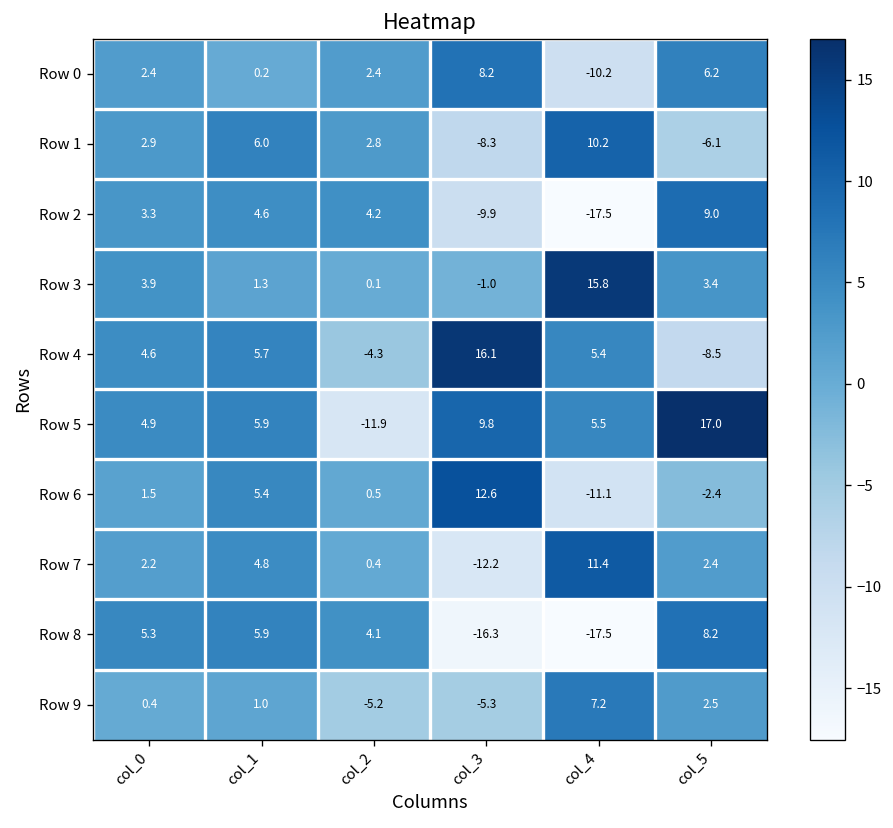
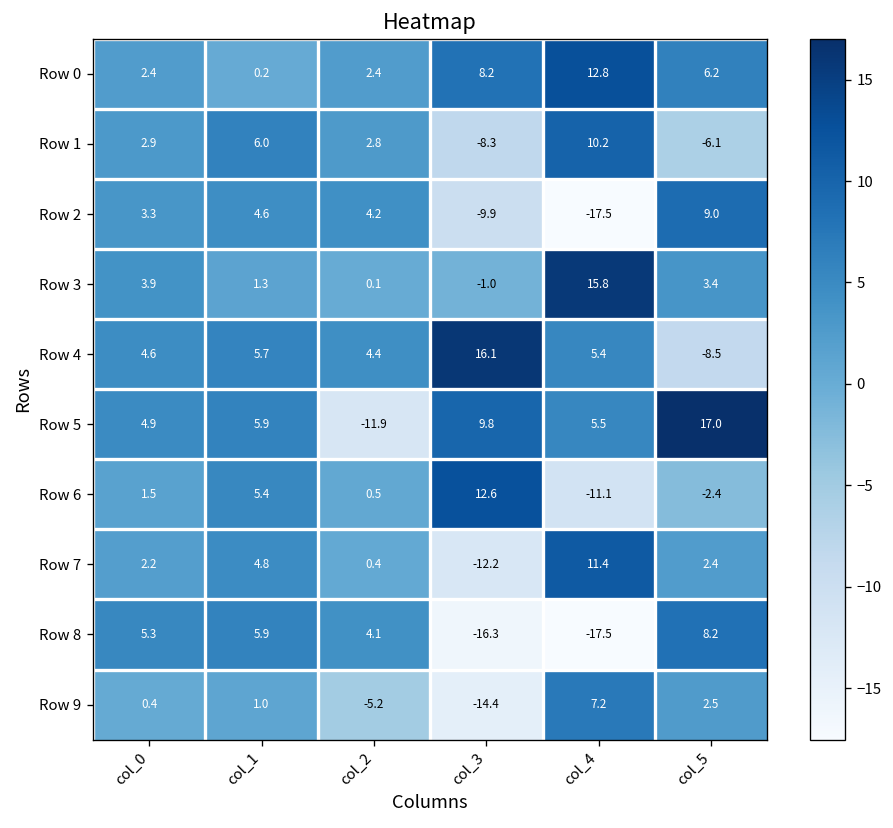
Row 0, col_4: -10.2 -> 12.8
Row 4, col_2: -4.3 -> 4.4
Row 9, col_3: -5.3 -> -14.4
